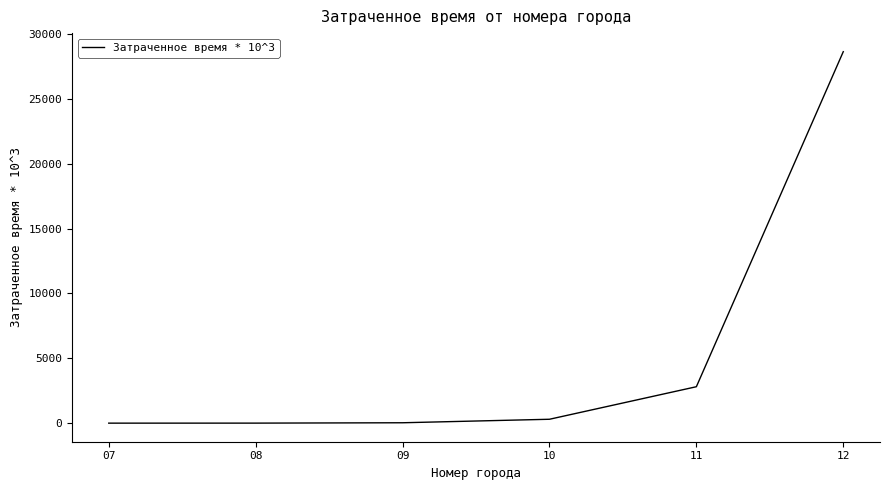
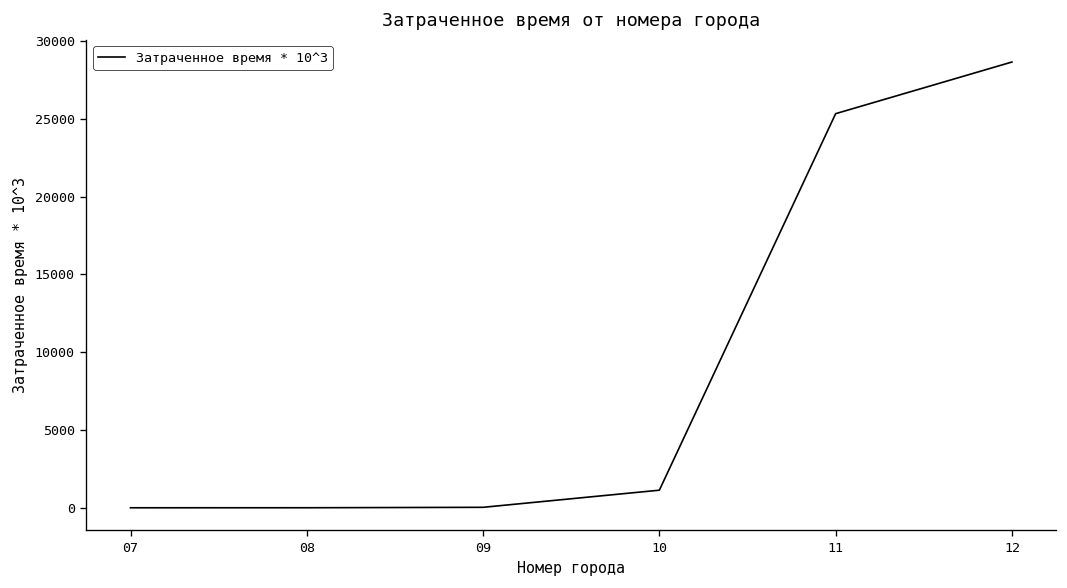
10: 300 -> 1100
11: 2800 -> 25300
